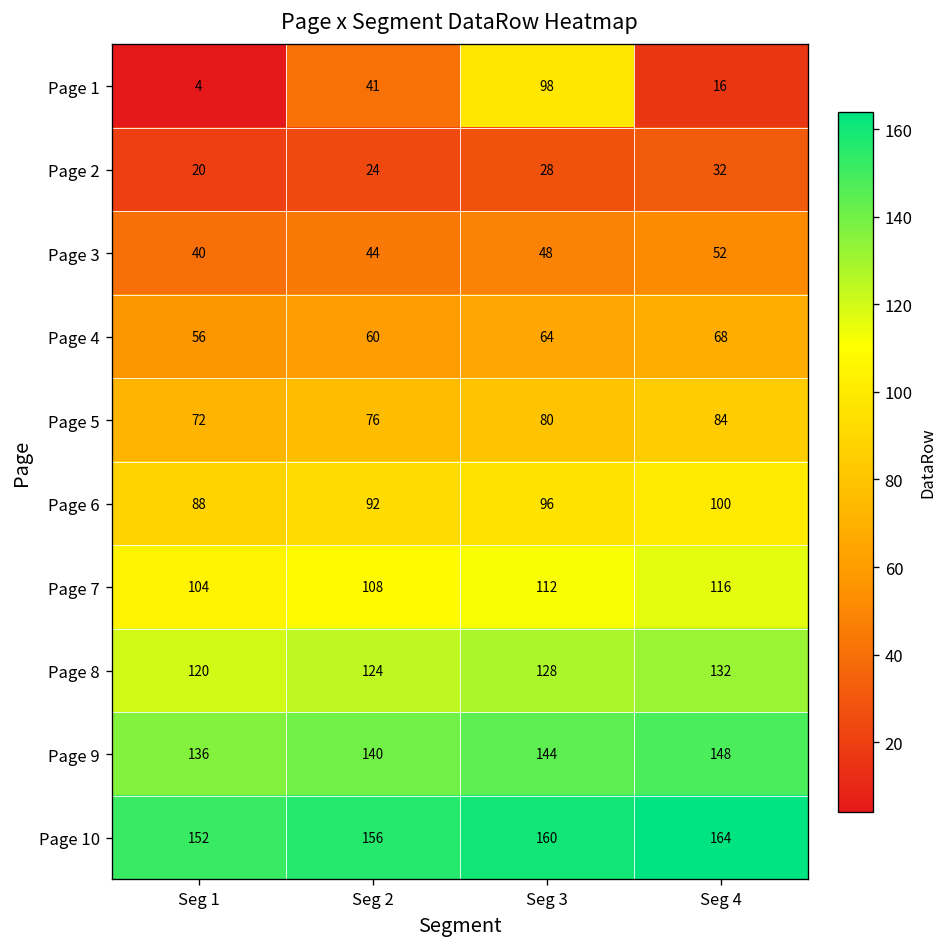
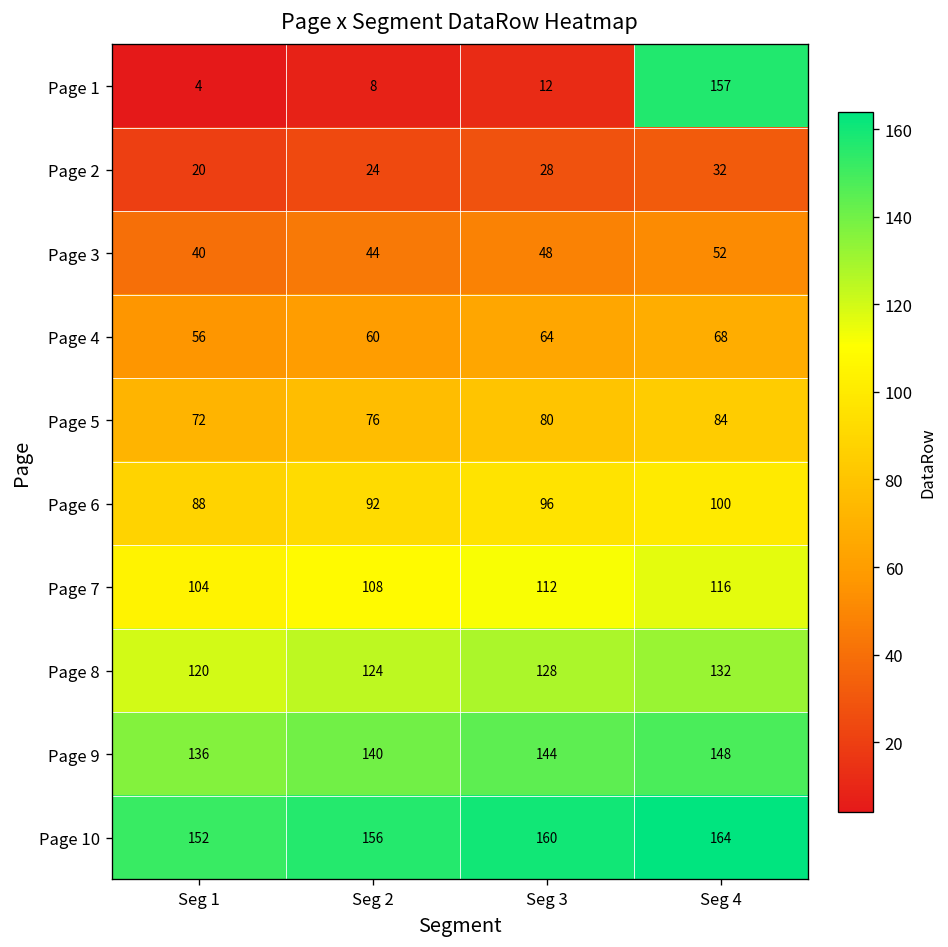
Page 1, Seg 2: 41 -> 8
Page 1, Seg 3: 98 -> 12
Page 1, Seg 4: 16 -> 157
